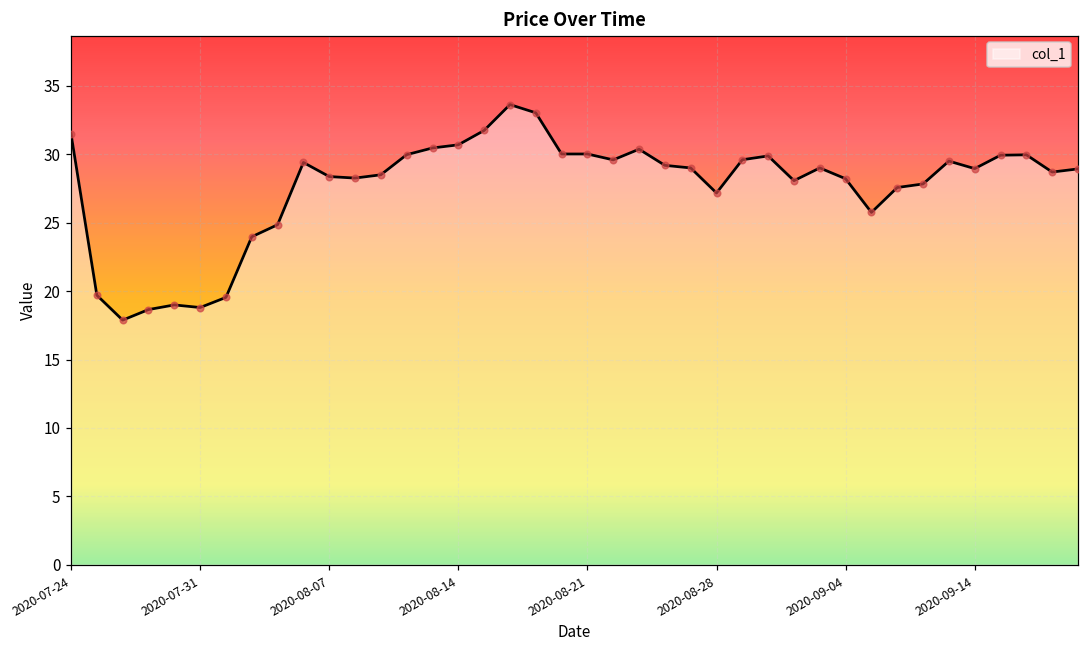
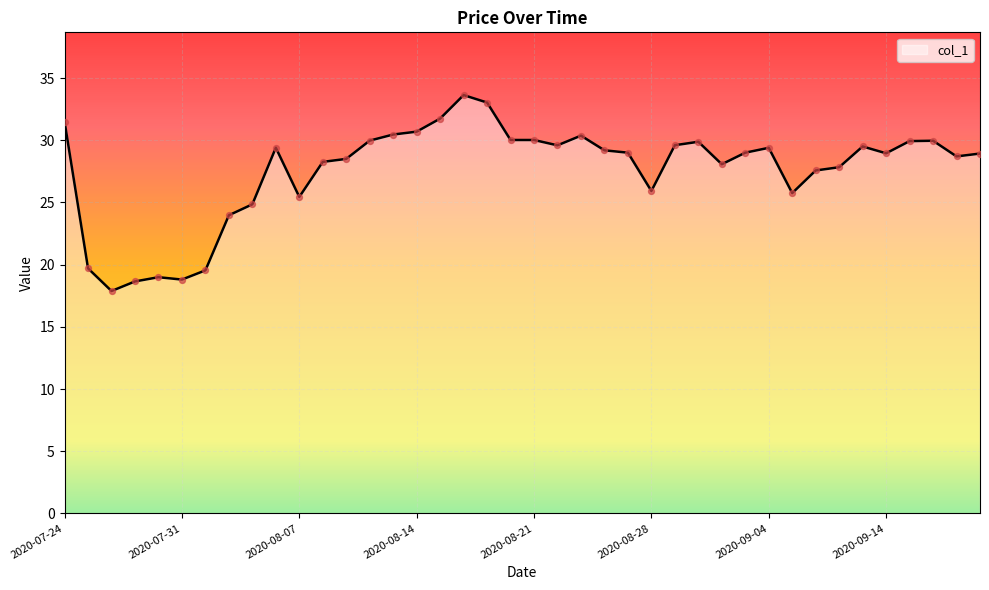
2020-08-07: 28.4 -> 25.4
2020-08-28: 27.2 -> 25.9
2020-09-04: 28.2 -> 29.4
